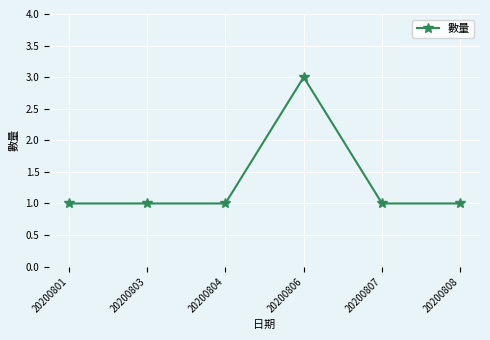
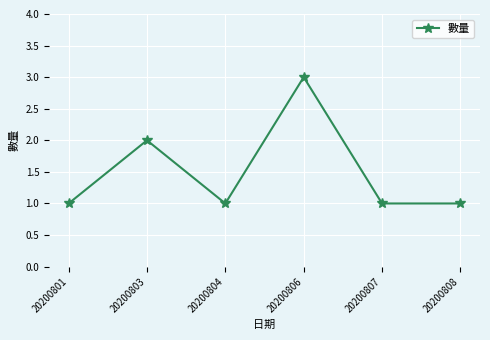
20200803: 1 -> 2
